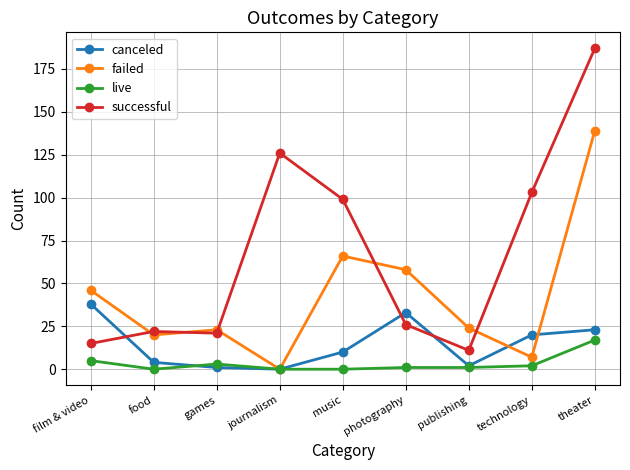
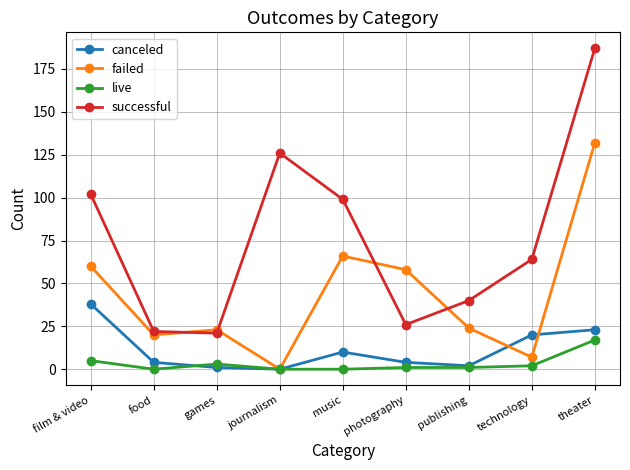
failed, film & video: 46 -> 60
successful, film & video: 15 -> 102
canceled, photography: 33 -> 4
successful, publishing: 11 -> 40
successful, technology: 103 -> 64
failed, theater: 139 -> 132
